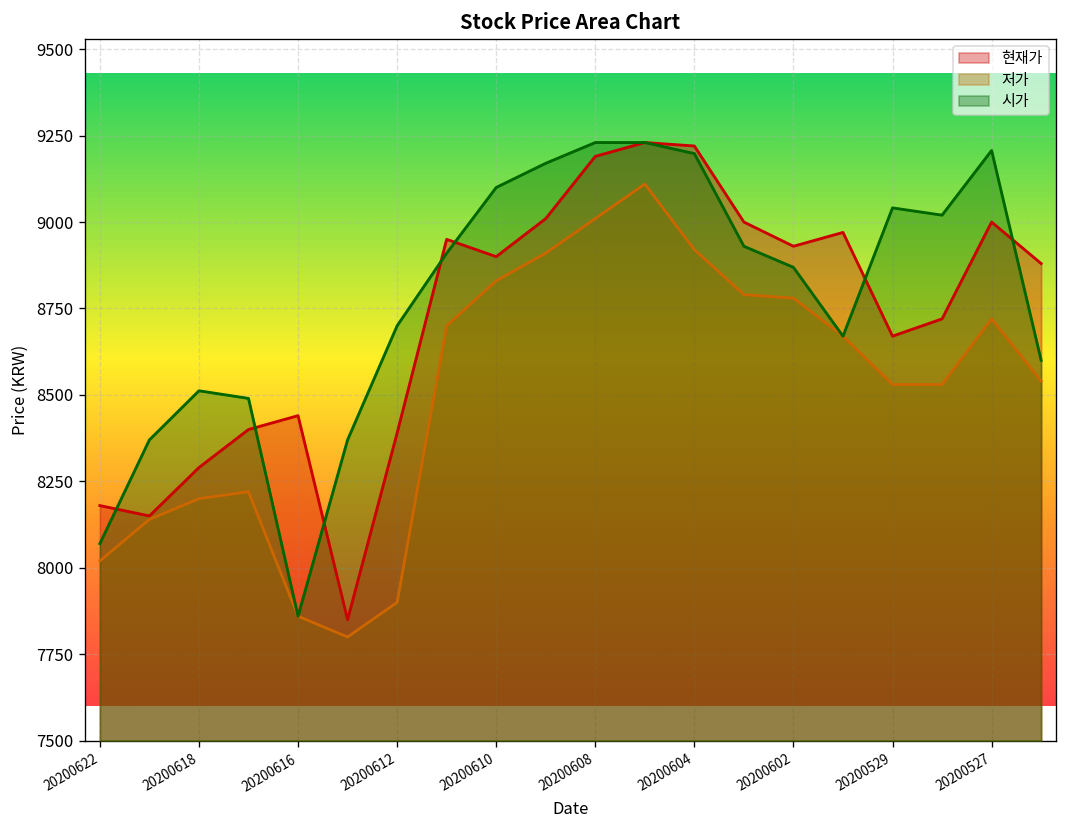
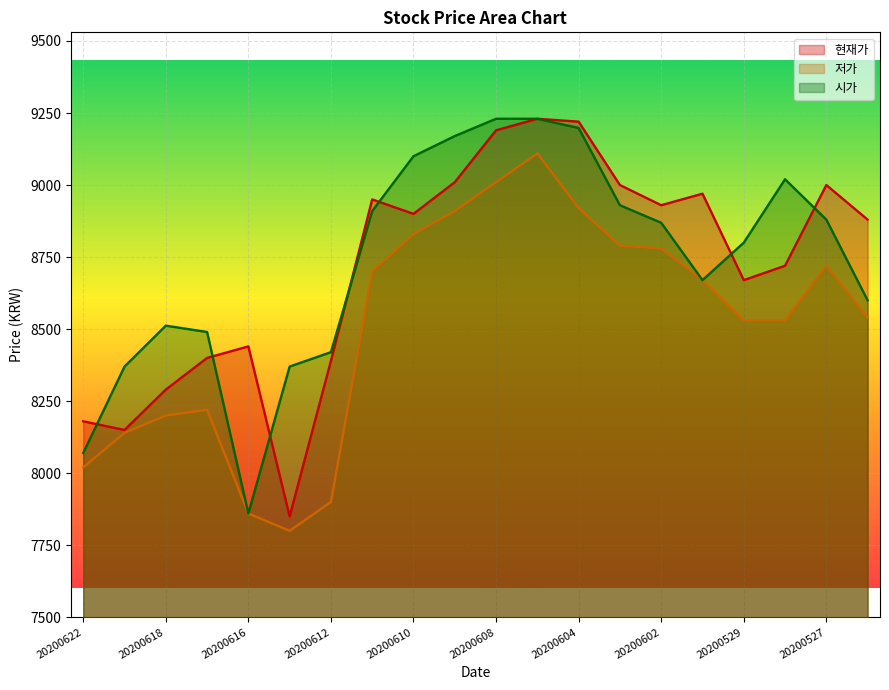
시가, 20200612: 8700 -> 8420
시가, 20200529: 9040 -> 8800
시가, 20200527: 9210 -> 8880
